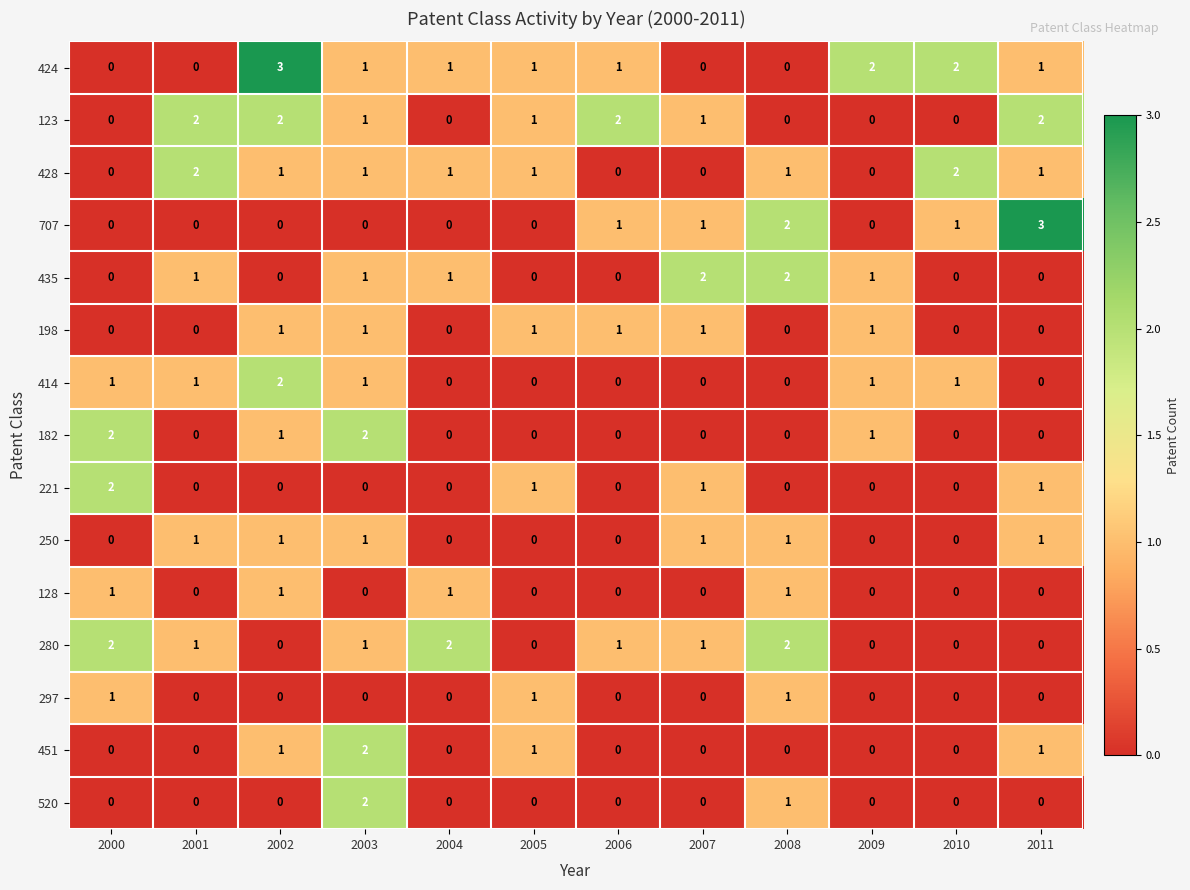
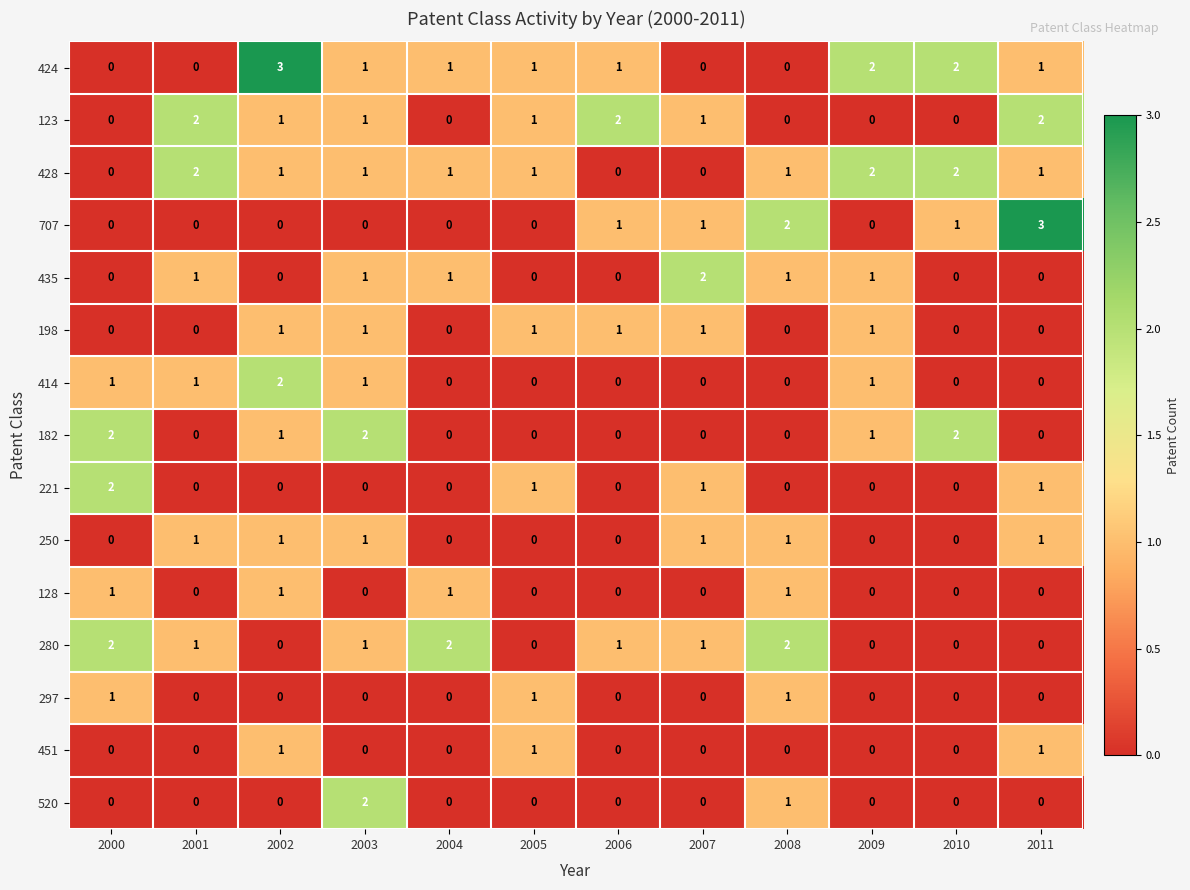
123, 2002: 2 -> 1
428, 2009: 0 -> 2
435, 2008: 2 -> 1
414, 2010: 1 -> 0
182, 2010: 0 -> 2
451, 2003: 2 -> 0
